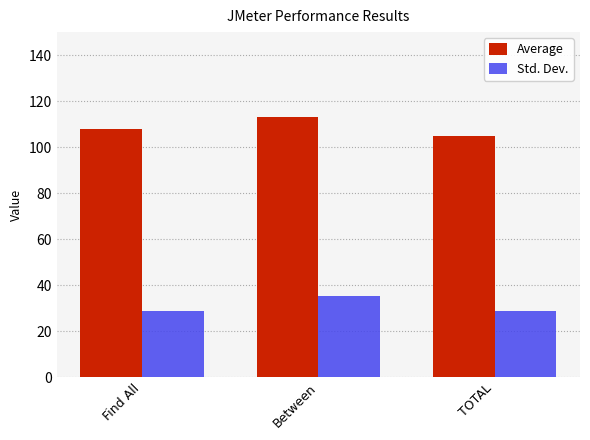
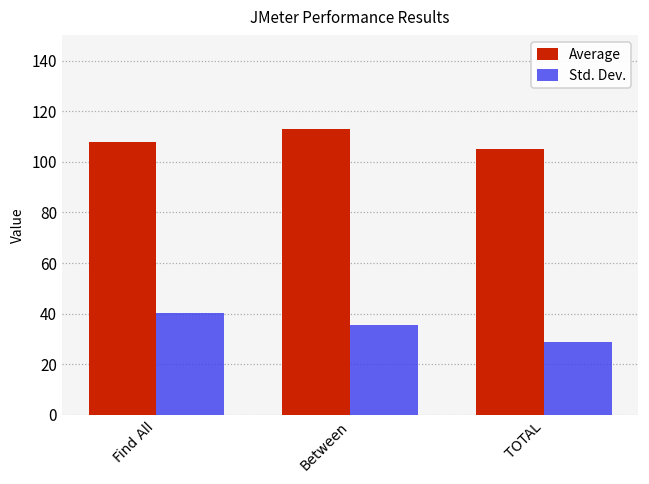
Std. Dev., Find All: 29 -> 40
